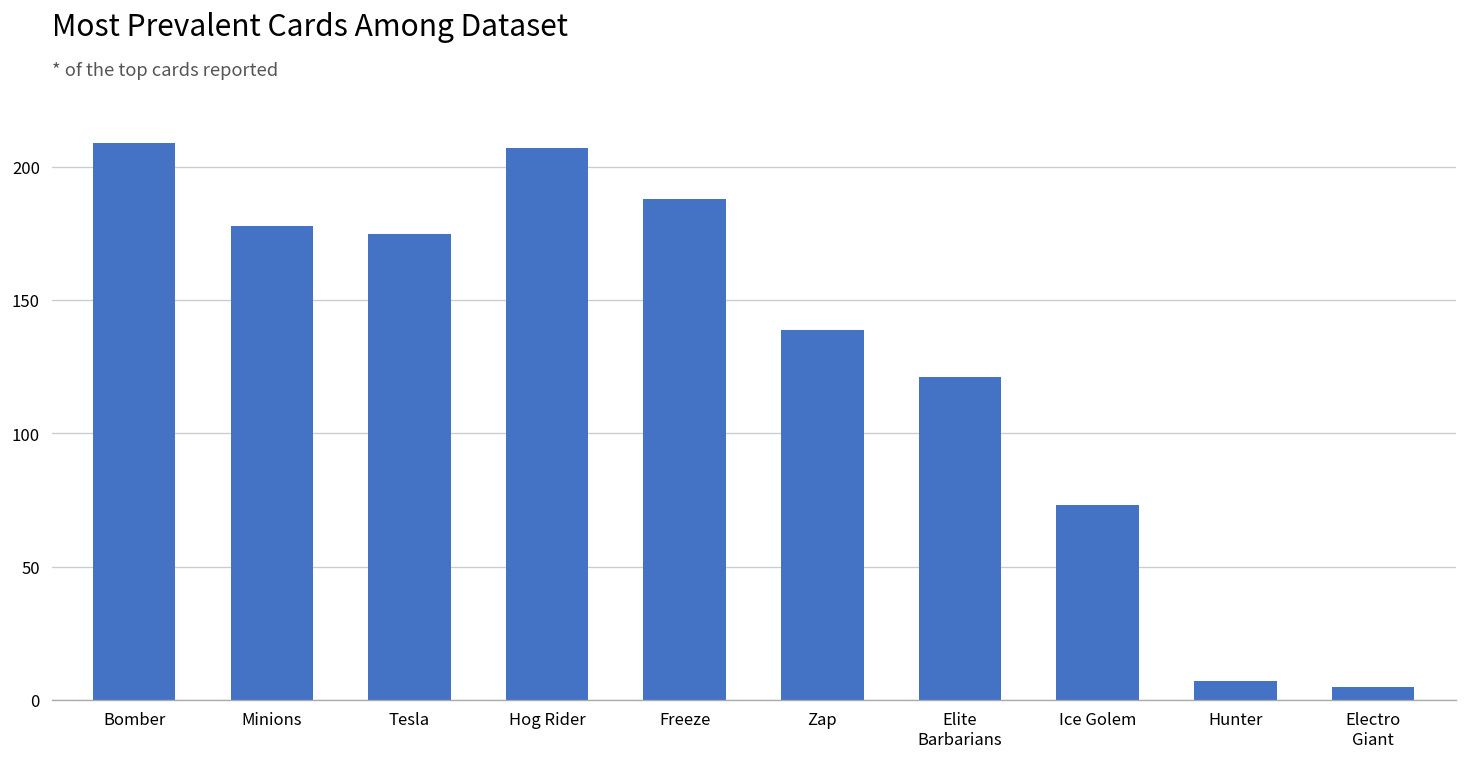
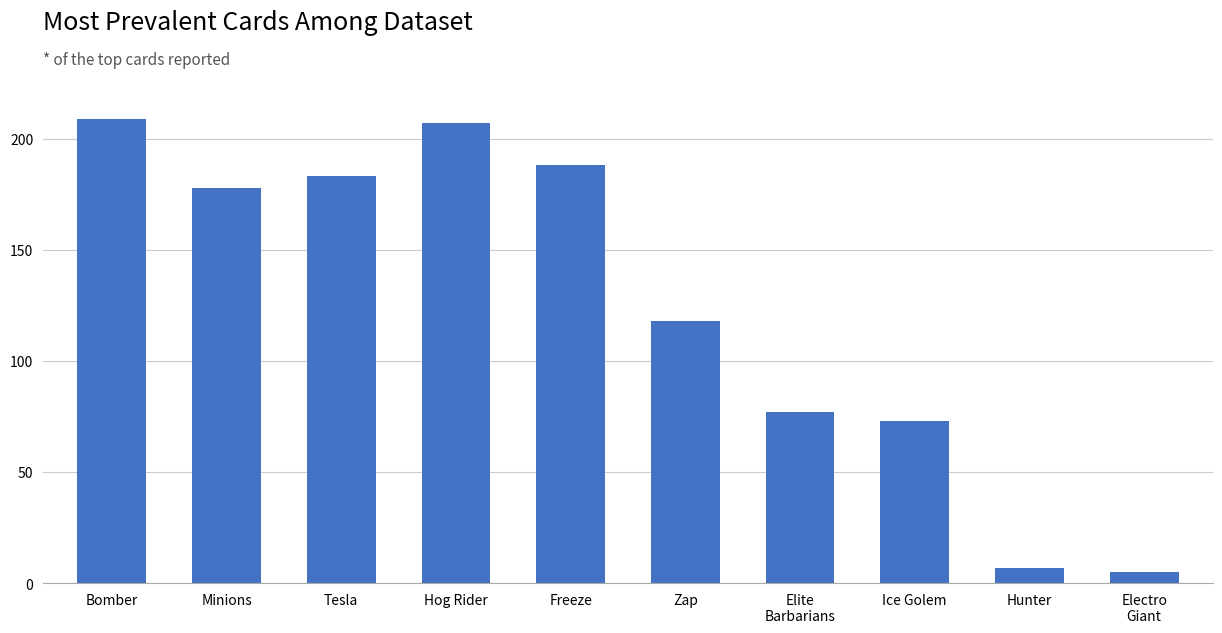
Tesla: 175 -> 183
Zap: 139 -> 118
Elite Barbarians: 121 -> 77
